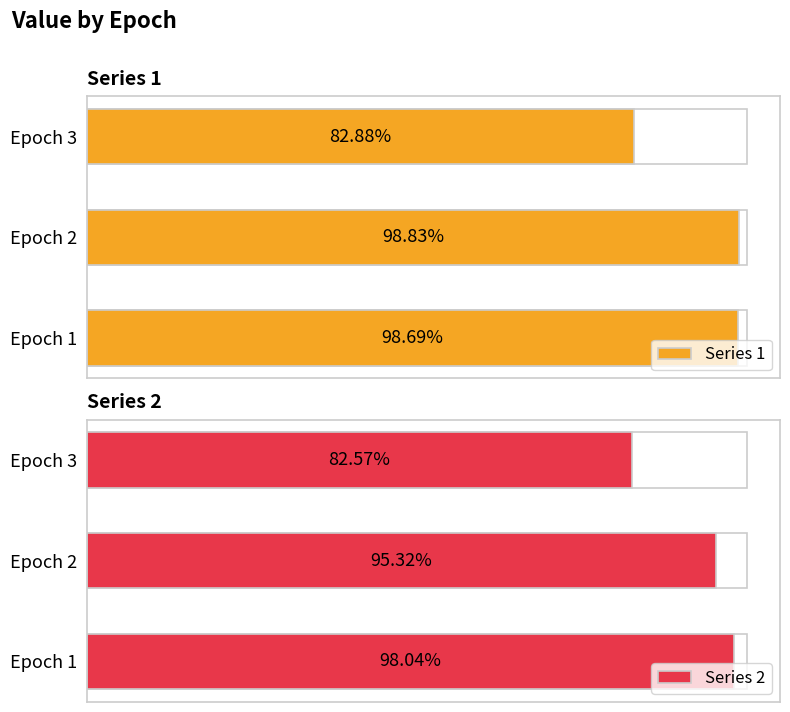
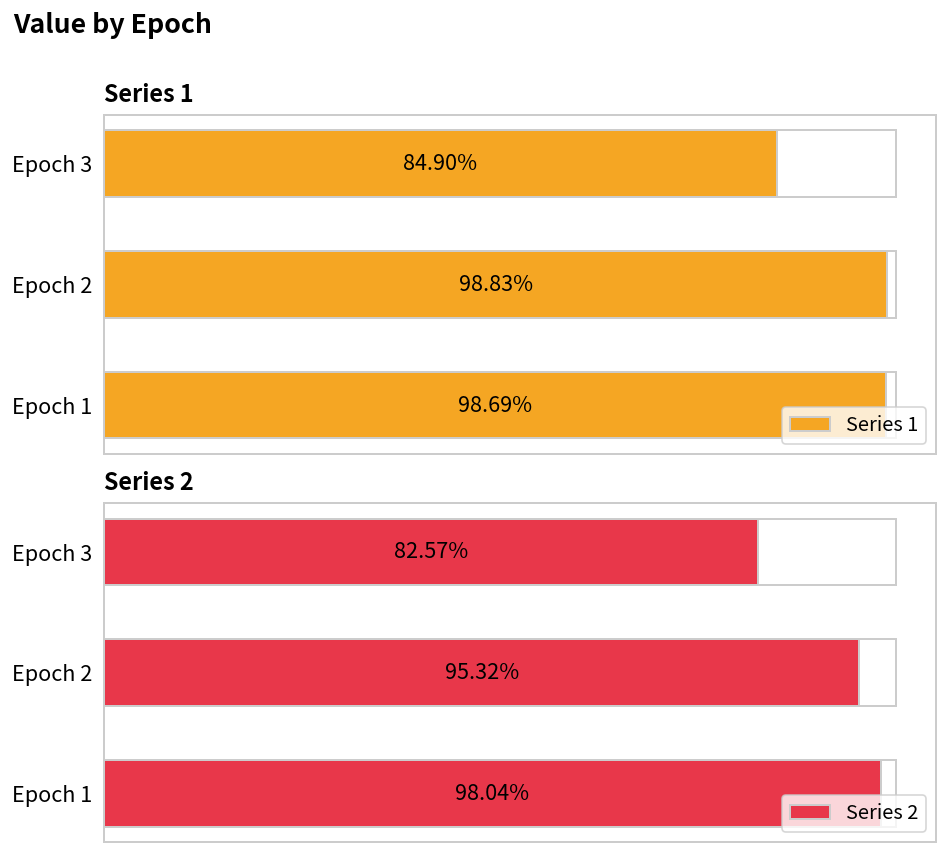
Series 1, Series 1, Epoch 3: 82.88% -> 84.90%
